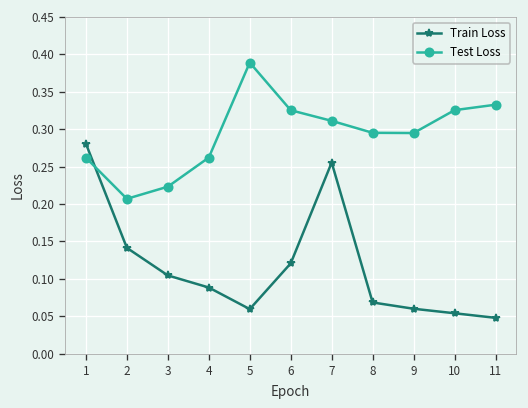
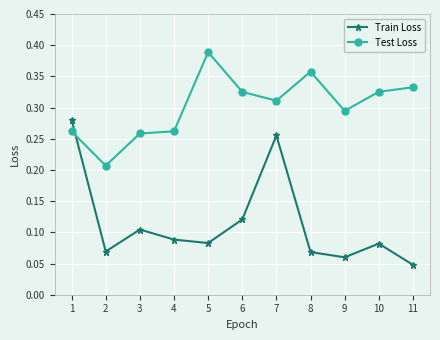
Train Loss, 2: 0.14 -> 0.07
Test Loss, 3: 0.22 -> 0.26
Train Loss, 5: 0.06 -> 0.08
Test Loss, 8: 0.30 -> 0.36
Train Loss, 10: 0.05 -> 0.08
